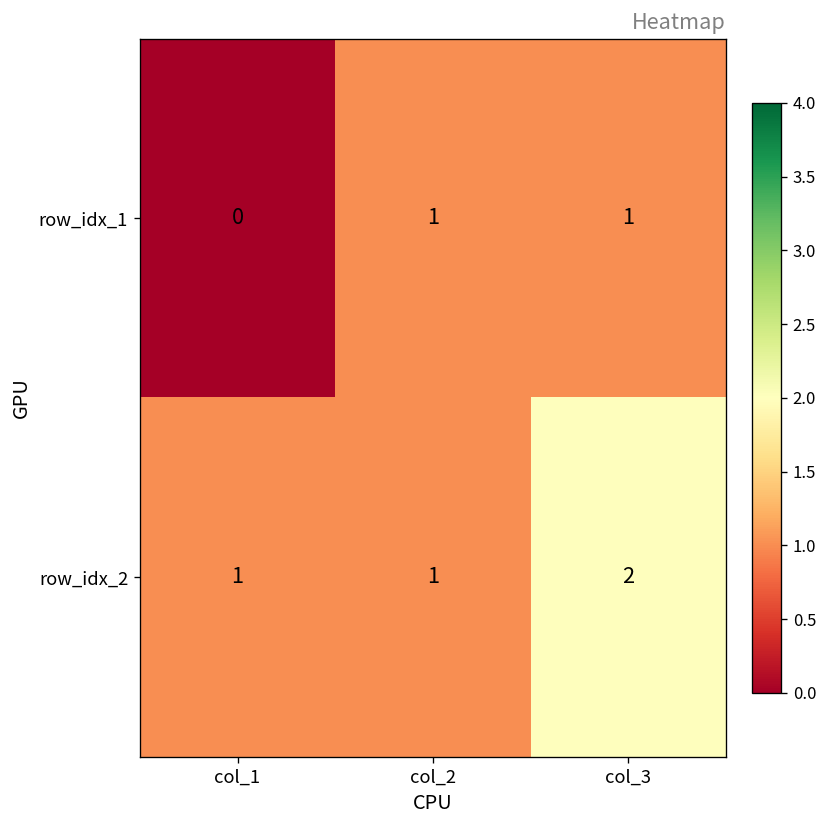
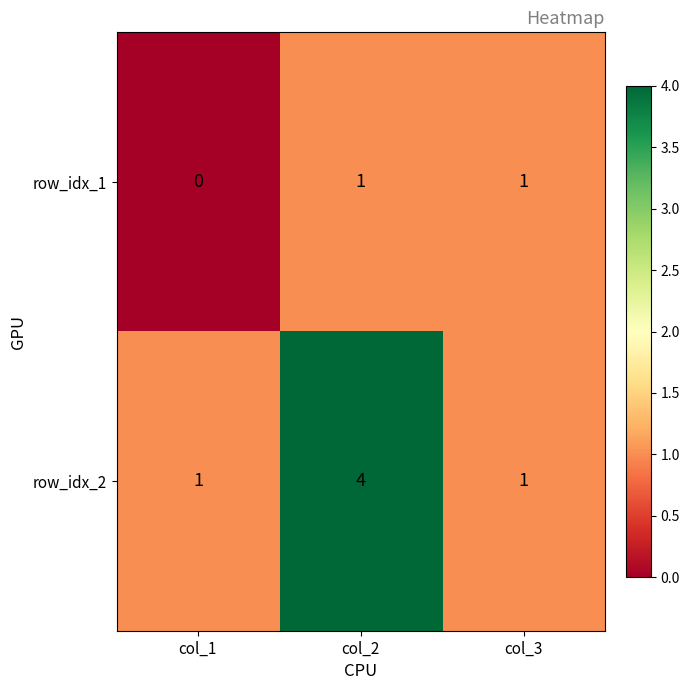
row_idx_2, col_2: 1 -> 4
row_idx_2, col_3: 2 -> 1
